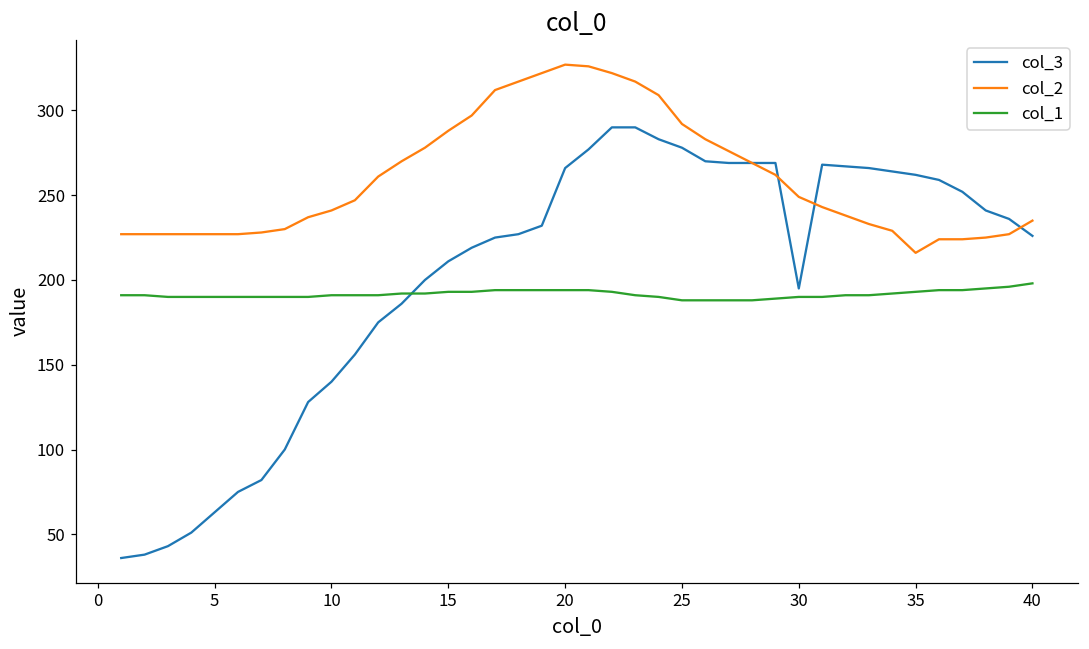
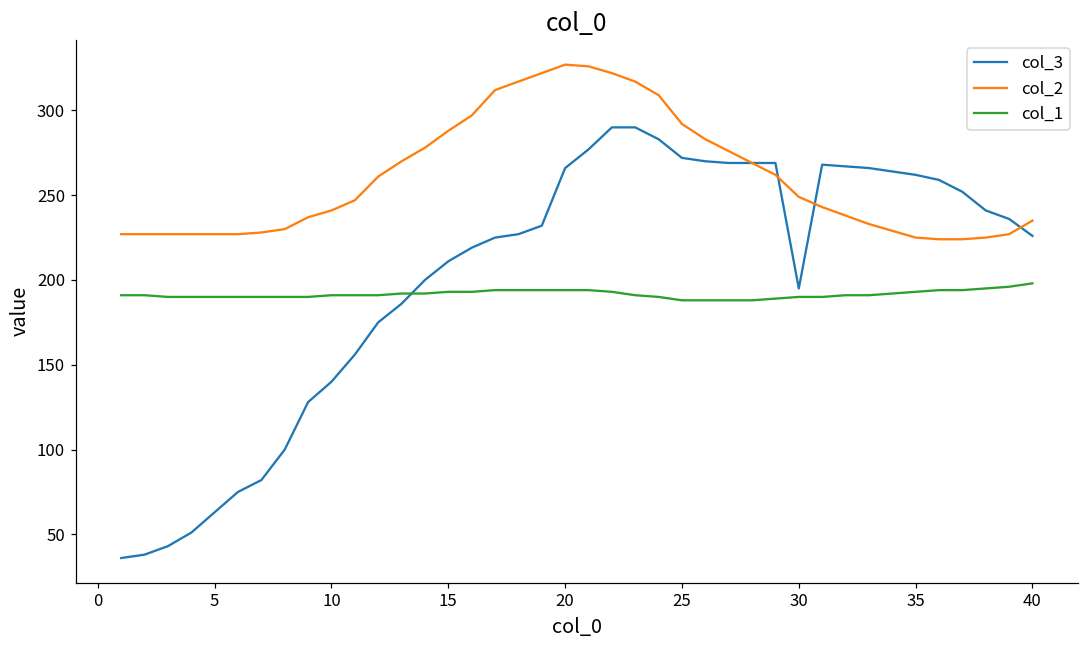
col_3, 25: 278 -> 272
col_2, 35: 216 -> 225
